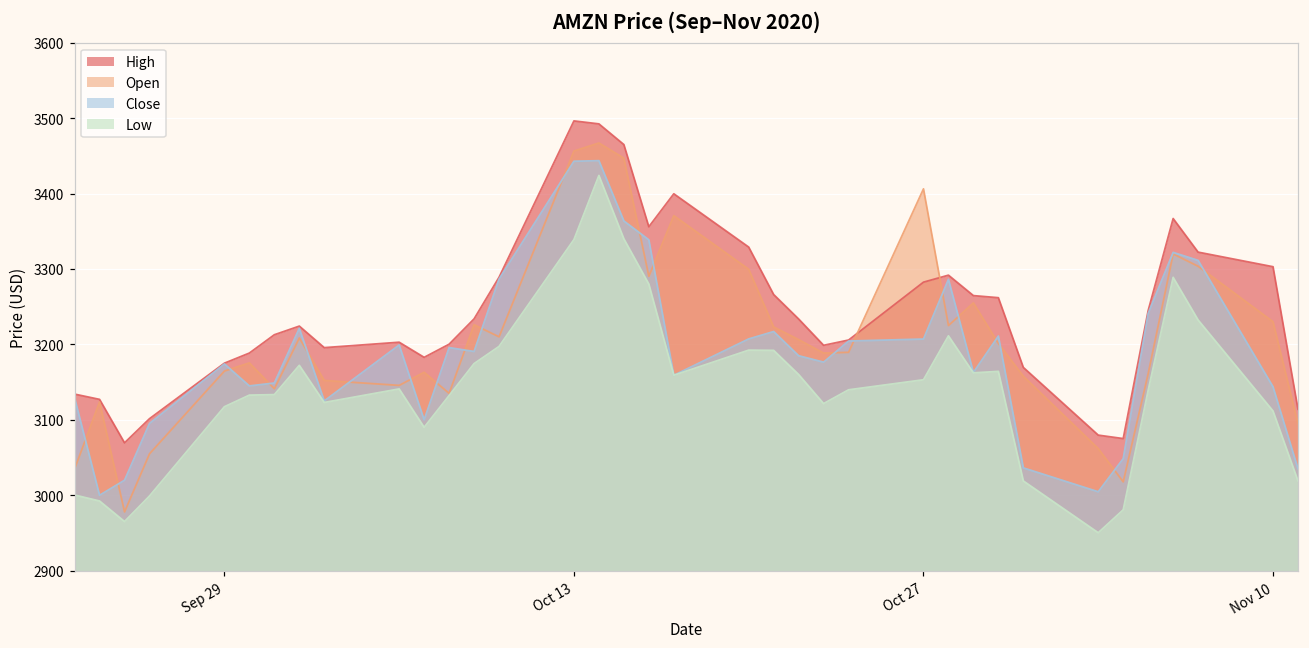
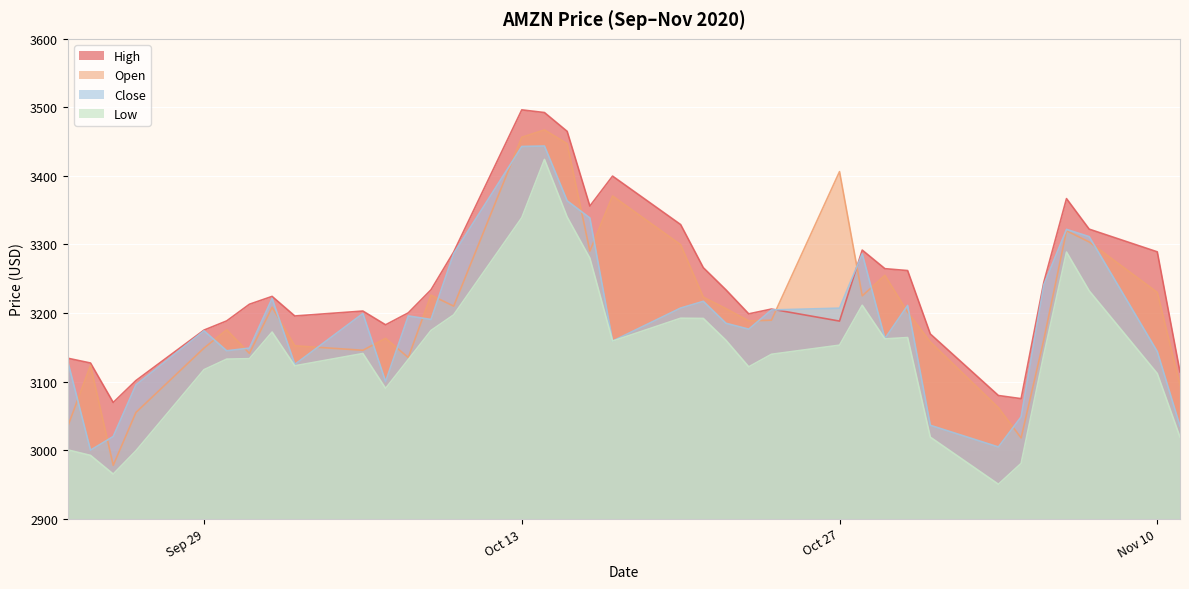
Open, Sep 29: 3160 -> 3150
High, Oct 27: 3280 -> 3190
High, Nov 10: 3300 -> 3290
